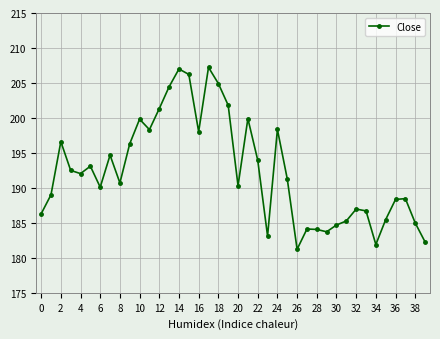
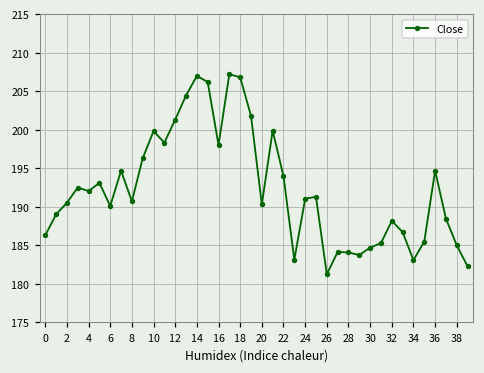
2: 197 -> 191
18: 205 -> 207
24: 198 -> 191
32: 187 -> 188
34: 182 -> 183
36: 188 -> 195
